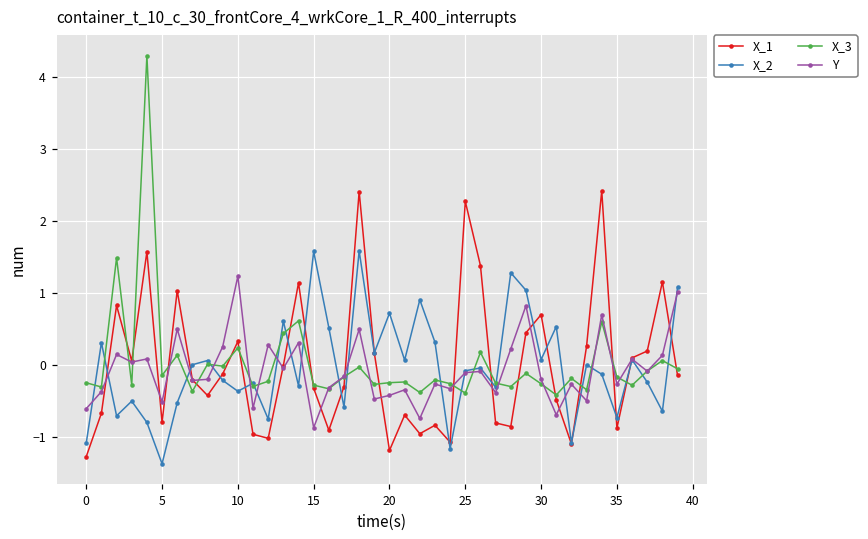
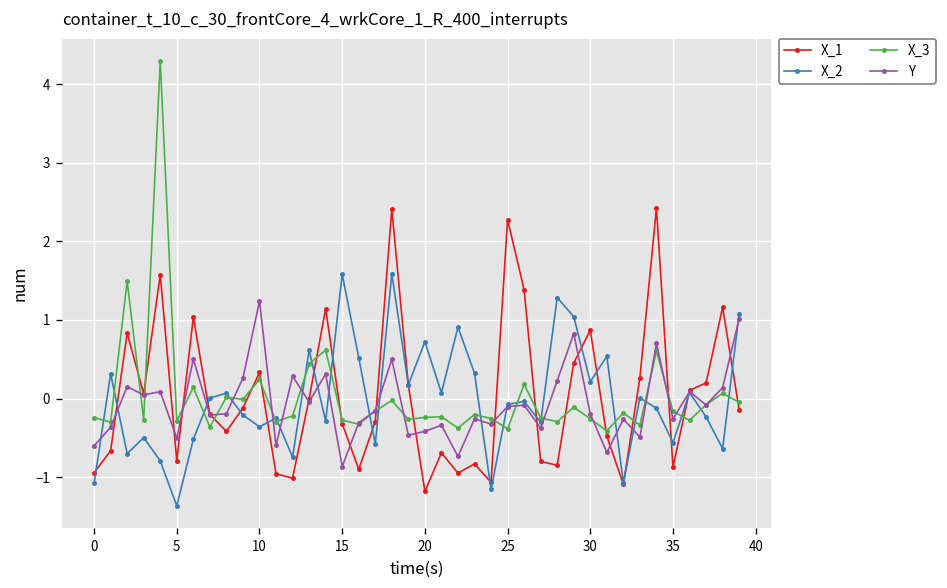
X_1, 0: -1.3 -> -0.9
X_3, 5: -0.1 -> -0.3
X_1, 30: 0.7 -> 0.9
X_2, 30: 0.1 -> 0.2
X_2, 35: -0.7 -> -0.6
